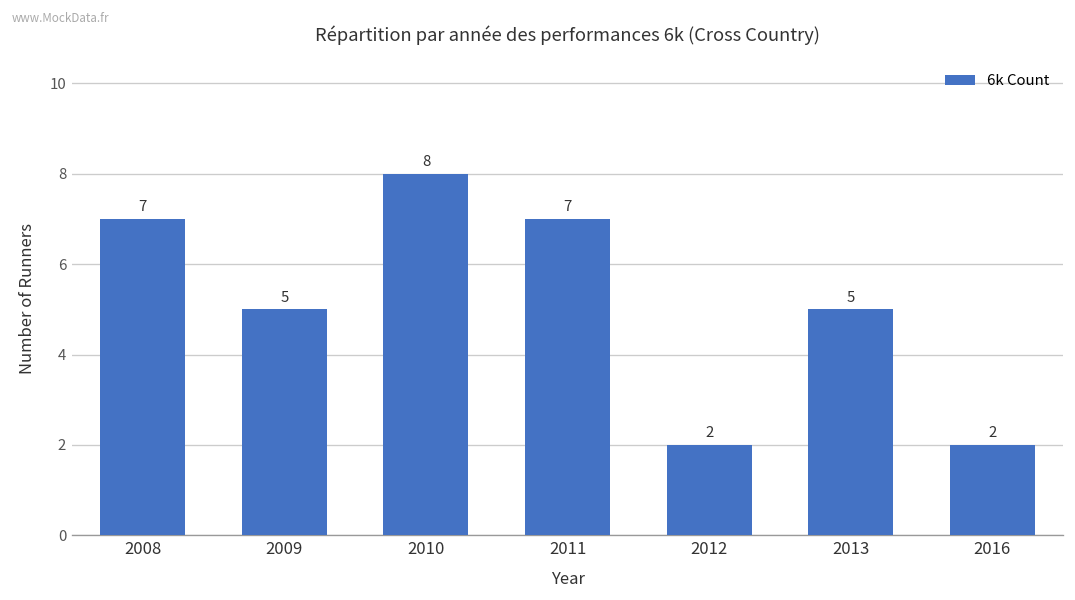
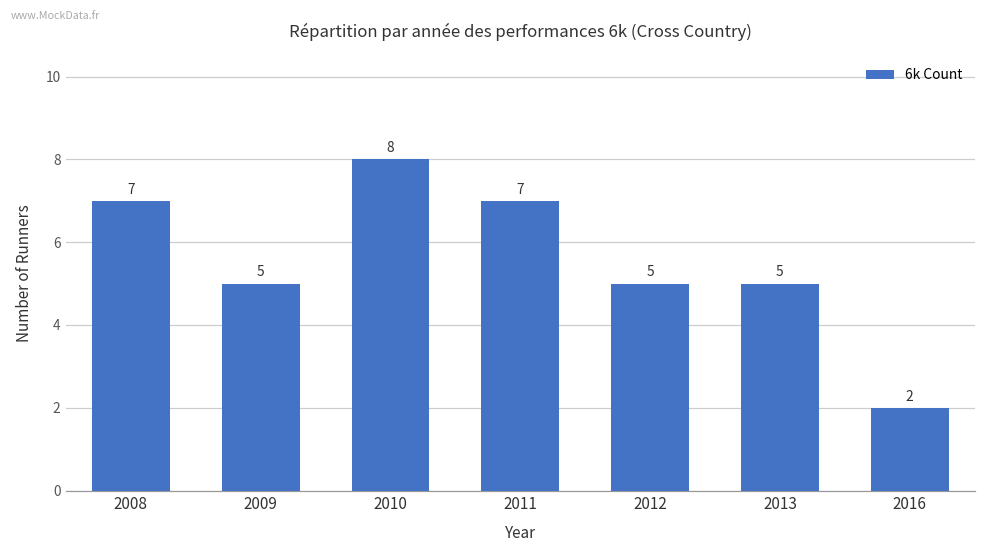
2012: 2 -> 5
